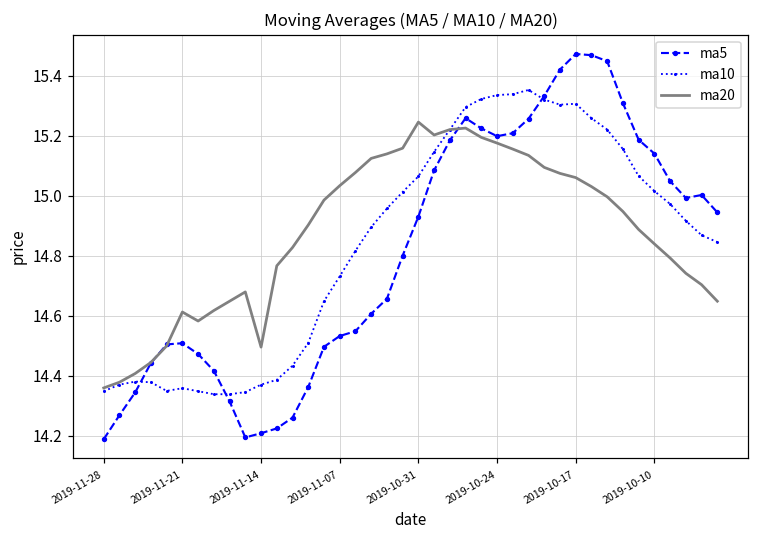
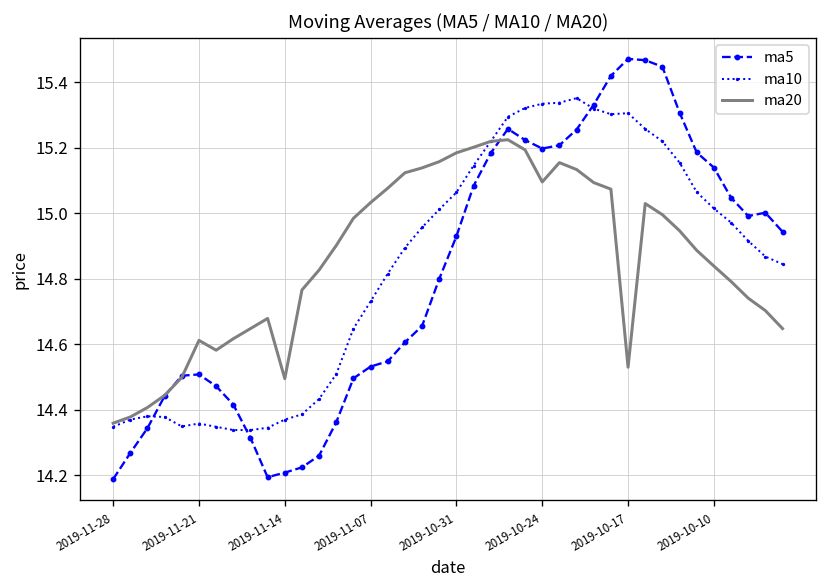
ma20, 2019-10-31: 15.25 -> 15.19
ma20, 2019-10-24: 15.18 -> 15.10
ma20, 2019-10-17: 15.06 -> 14.53
